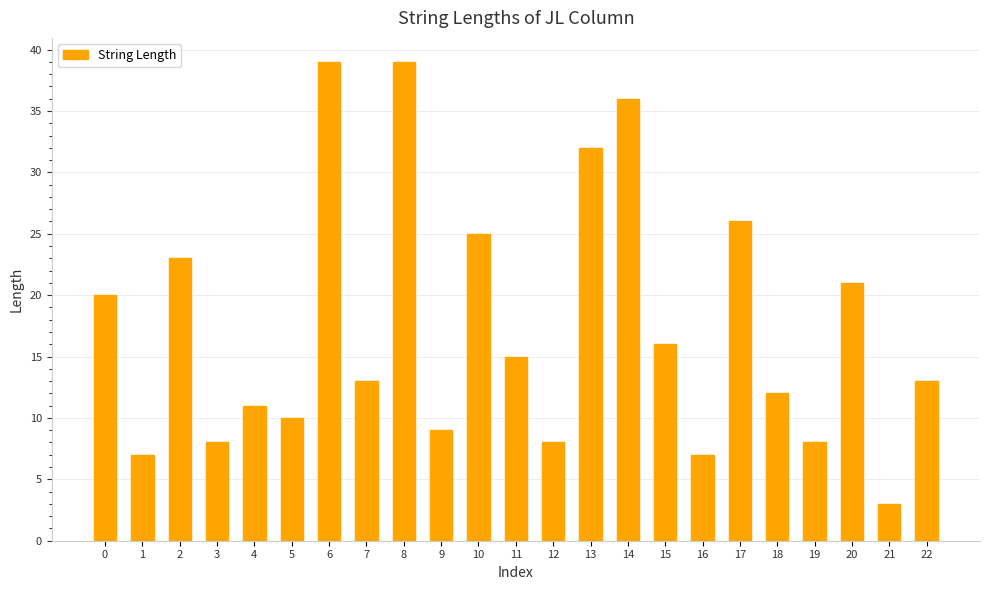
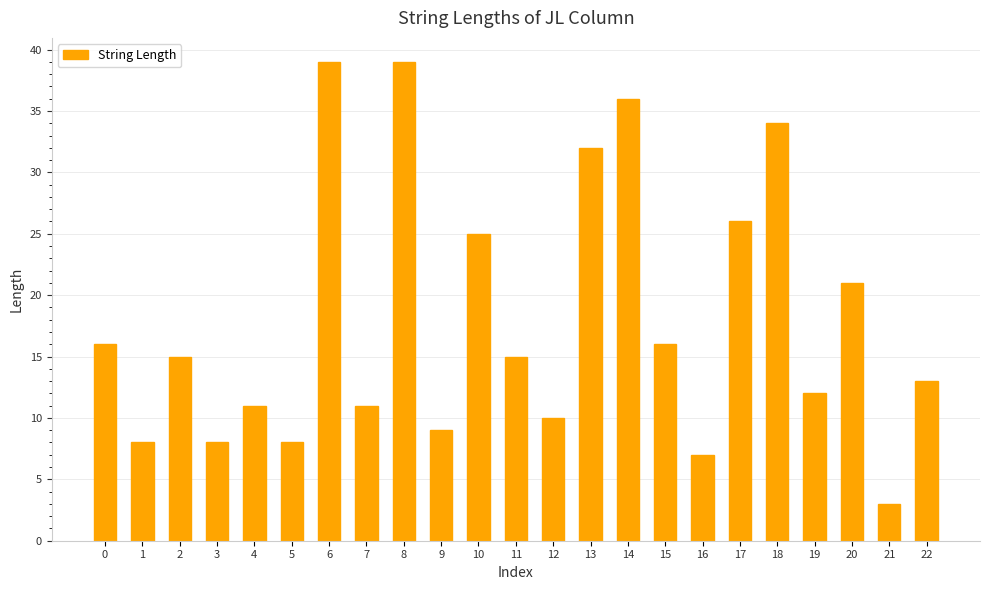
0: 20 -> 16
1: 7 -> 8
2: 23 -> 15
5: 10 -> 8
7: 13 -> 11
12: 8 -> 10
18: 12 -> 34
19: 8 -> 12
